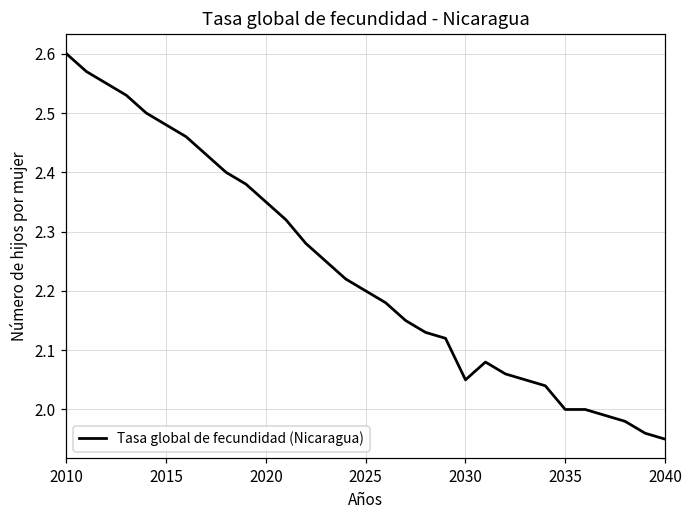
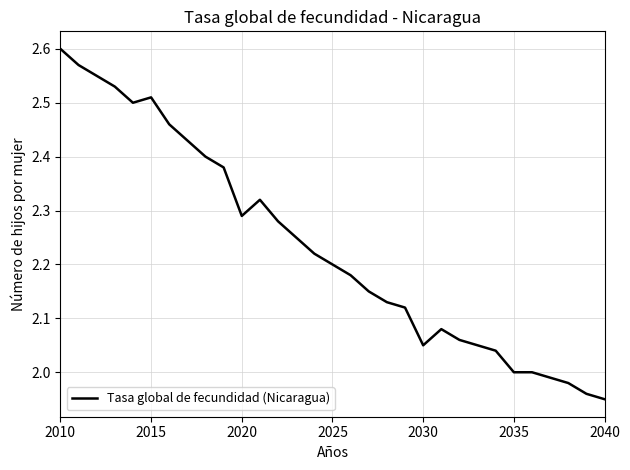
2015: 2.48 -> 2.51
2020: 2.35 -> 2.29
